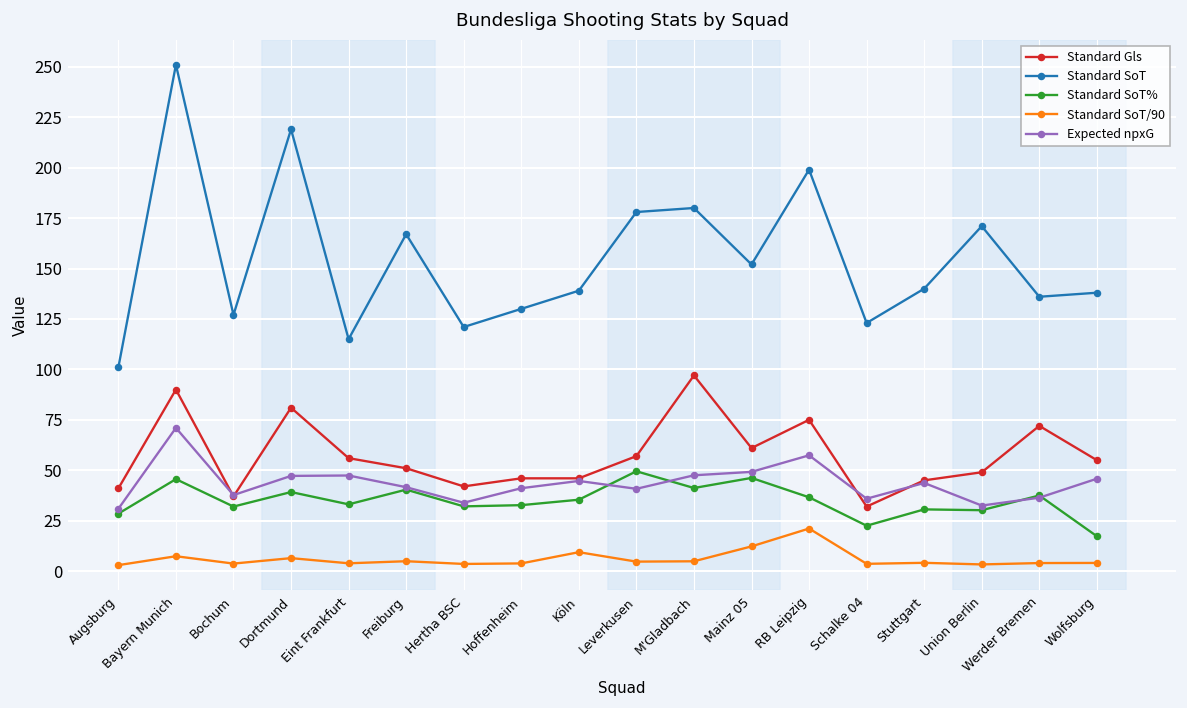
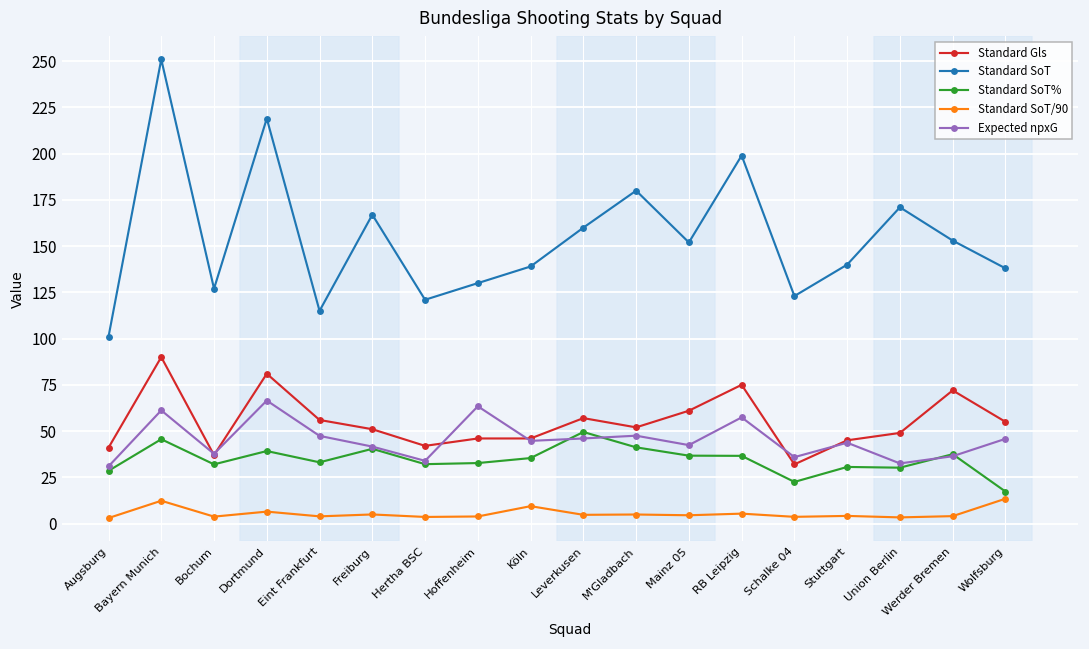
Standard SoT/90, Bayern Munich: 7 -> 12
Expected npxG, Bayern Munich: 71 -> 61
Expected npxG, Dortmund: 47 -> 67
Expected npxG, Hoffenheim: 41 -> 63
Standard SoT, Leverkusen: 178 -> 160
Expected npxG, Leverkusen: 41 -> 46
Standard Gls, M'Gladbach: 97 -> 52
Standard SoT%, Mainz 05: 46 -> 37
Standard SoT/90, Mainz 05: 12 -> 4
Expected npxG, Mainz 05: 49 -> 42
Standard SoT/90, RB Leipzig: 21 -> 5
Standard SoT, Werder Bremen: 136 -> 153
Standard SoT/90, Wolfsburg: 4 -> 13
